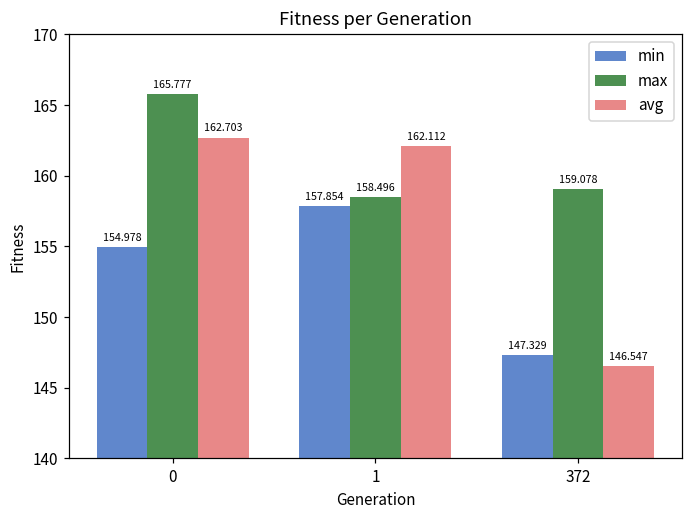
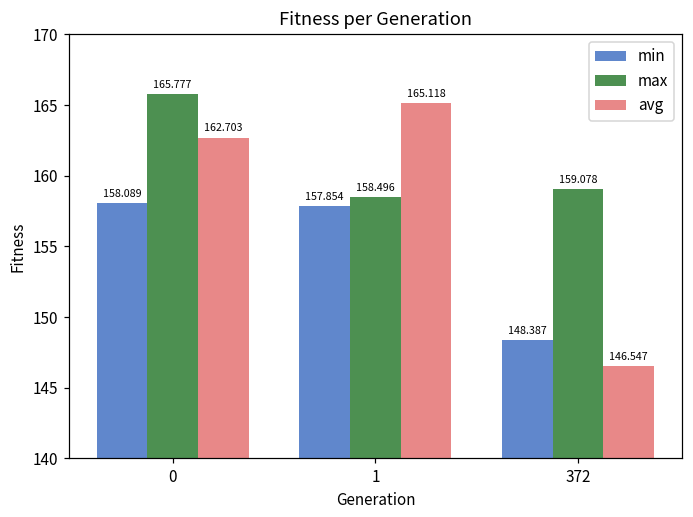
min, 0: 154.978 -> 158.089
avg, 1: 162.112 -> 165.118
min, 372: 147.329 -> 148.387
